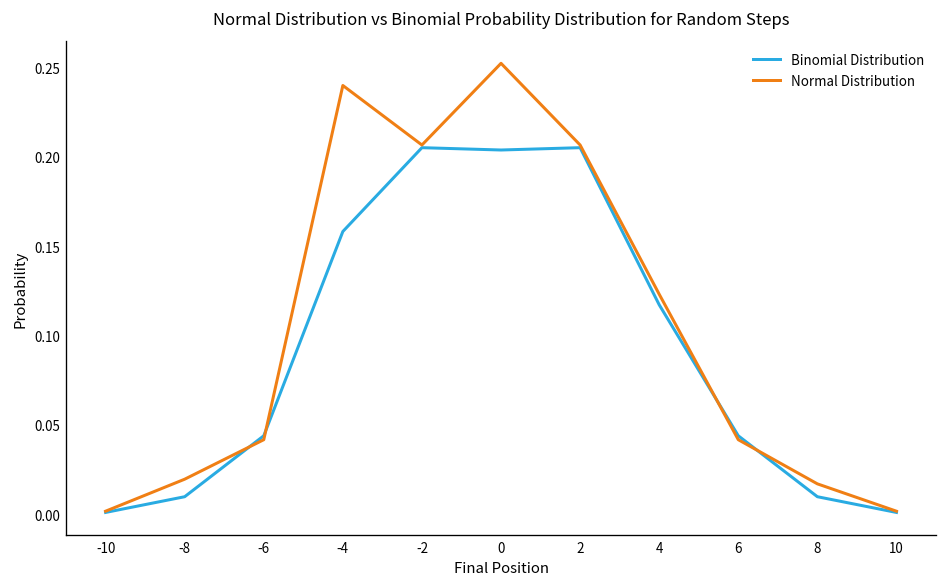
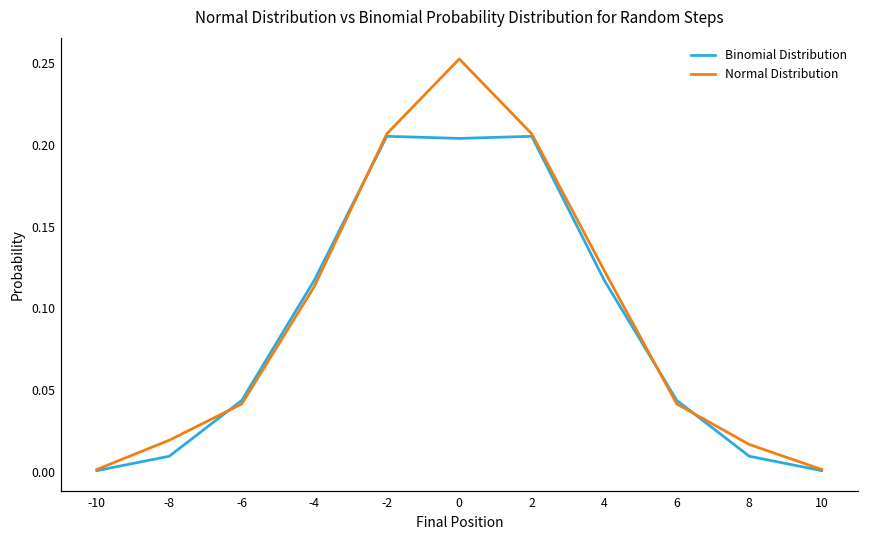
Binomial Distribution, -4: 0.158 -> 0.117
Normal Distribution, -4: 0.240 -> 0.113
